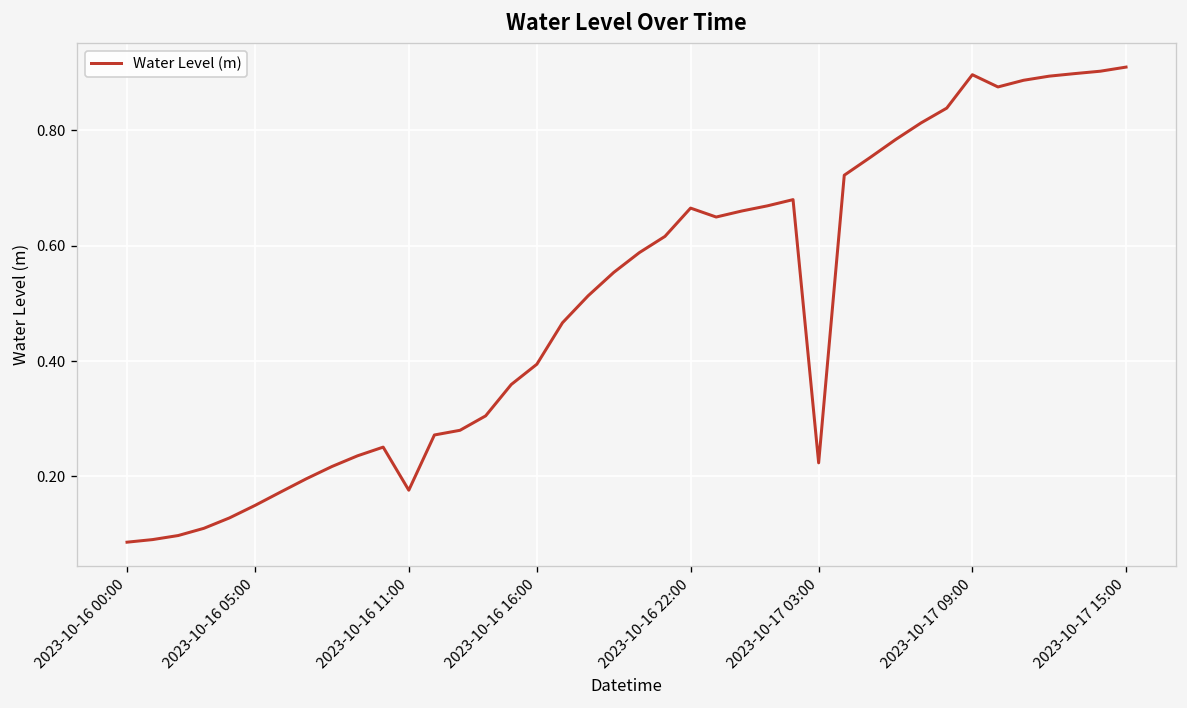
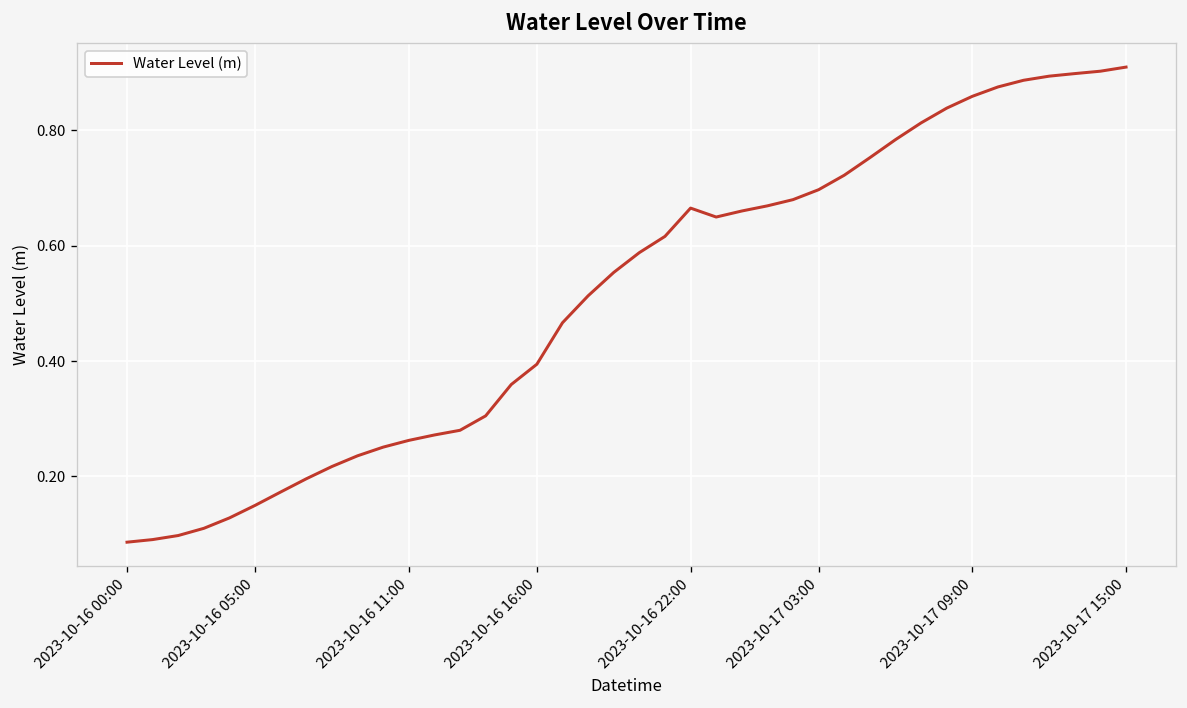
2023-10-16 11:00: 0.18 -> 0.26
2023-10-17 03:00: 0.22 -> 0.70
2023-10-17 09:00: 0.90 -> 0.86
